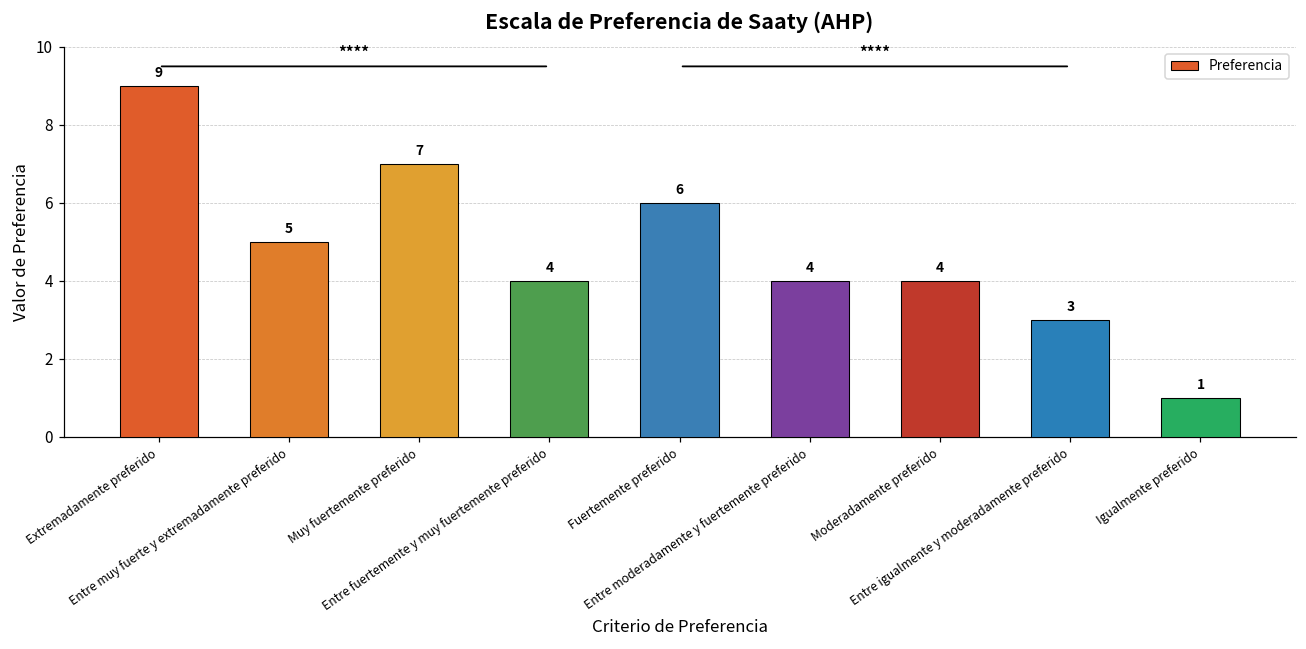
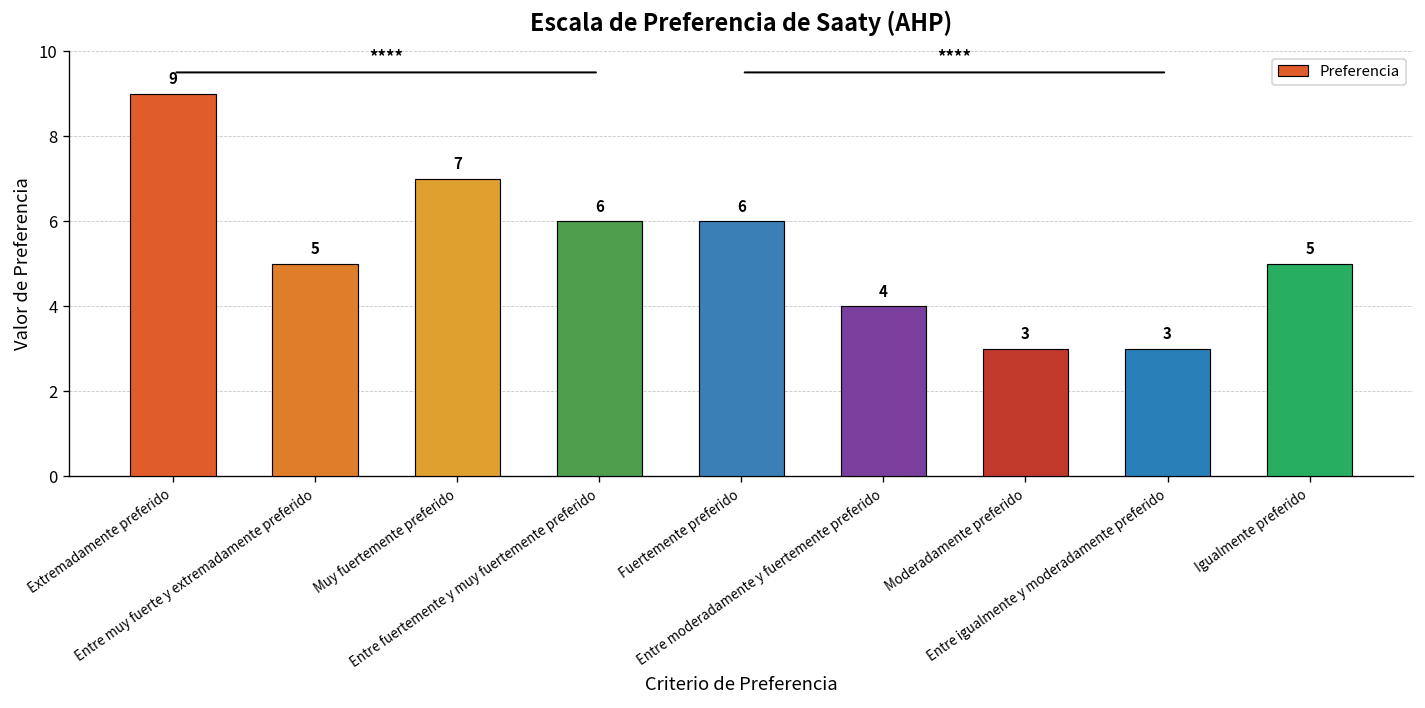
Entre fuertemente y muy fuertemente preferido: 4 -> 6
Moderadamente preferido: 4 -> 3
Igualmente preferido: 1 -> 5
